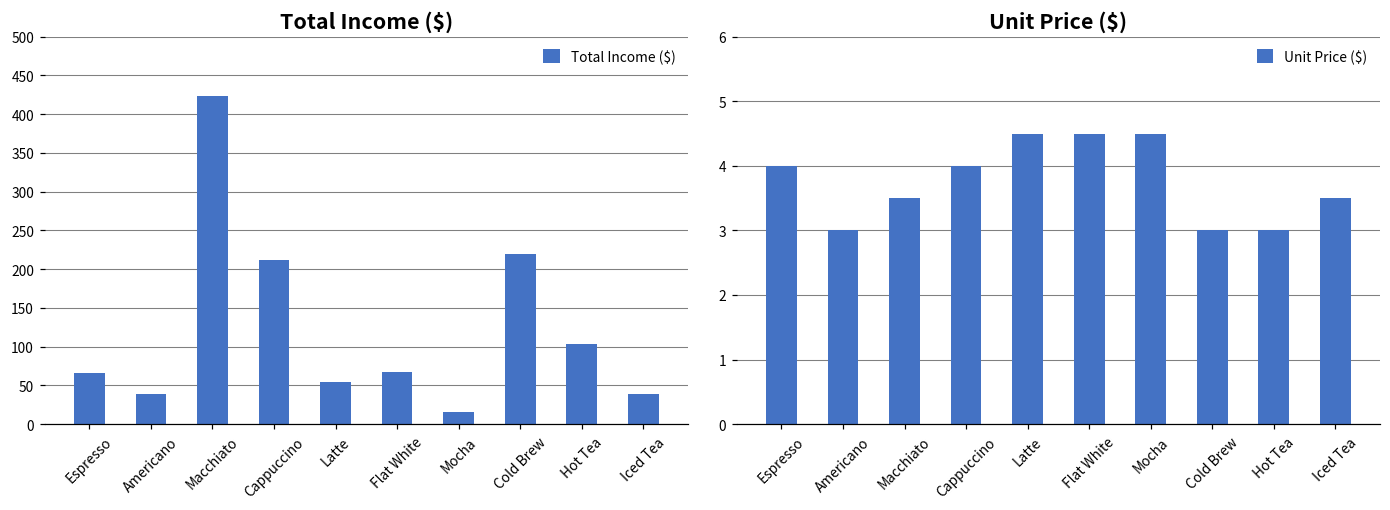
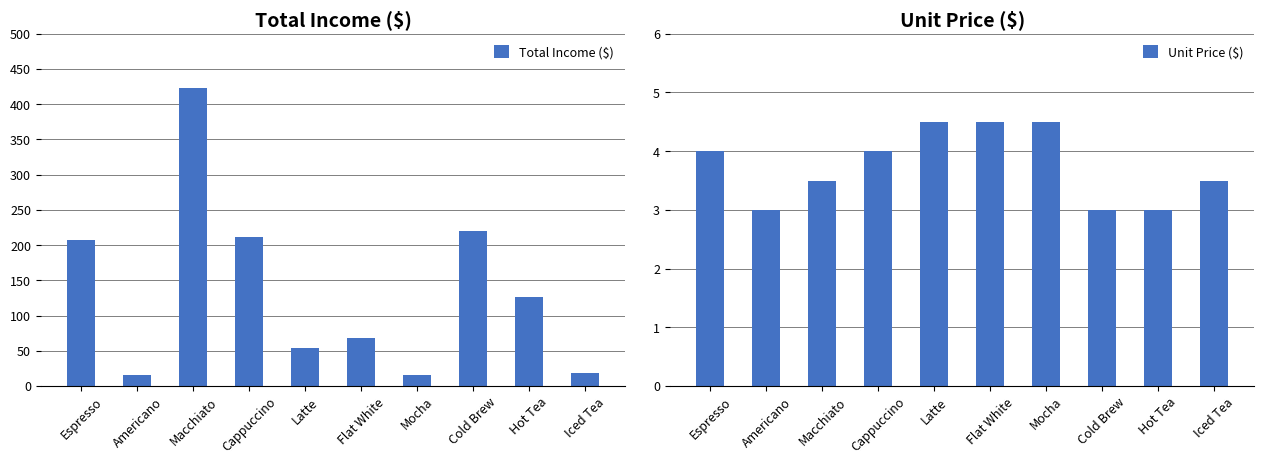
Total Income ($), Espresso: 70 -> 210
Total Income ($), Americano: 40 -> 20
Total Income ($), Hot Tea: 100 -> 130
Total Income ($), Iced Tea: 40 -> 20
